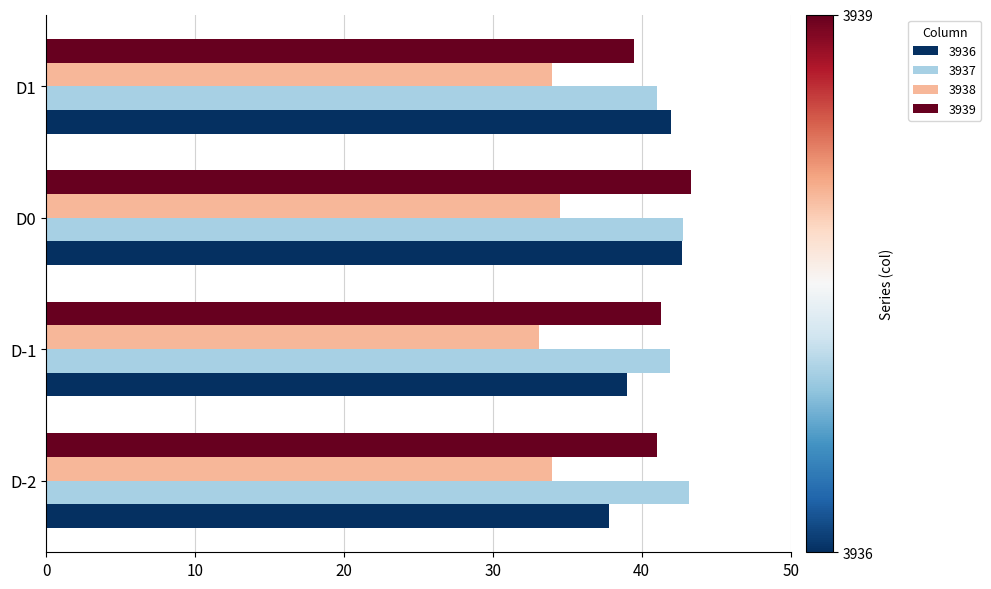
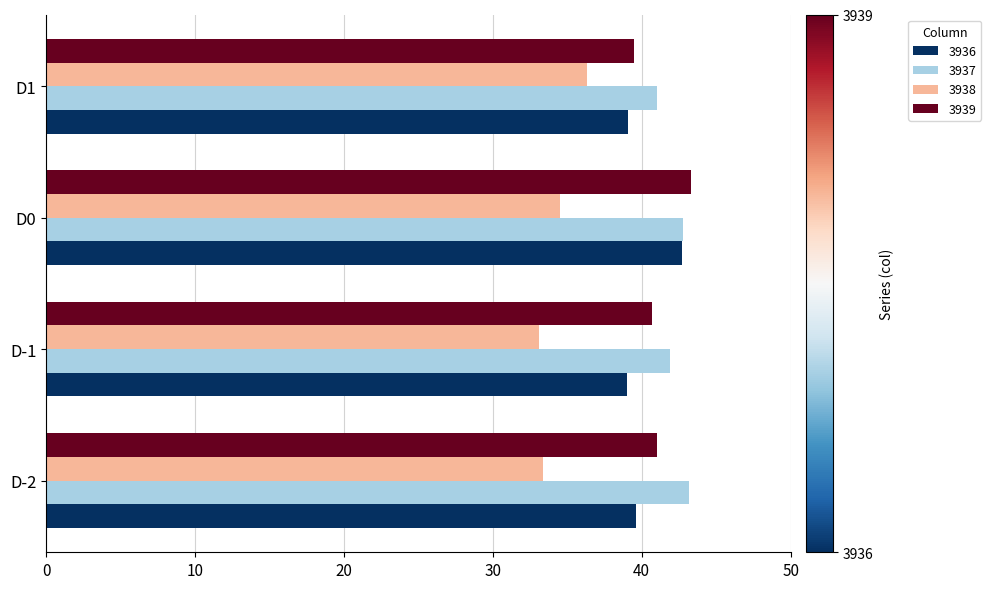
3938, D1: 34.0 -> 36.3
3936, D1: 42.0 -> 39.1
3939, D-1: 41.3 -> 40.7
3938, D-2: 34.0 -> 33.4
3936, D-2: 37.8 -> 39.6
